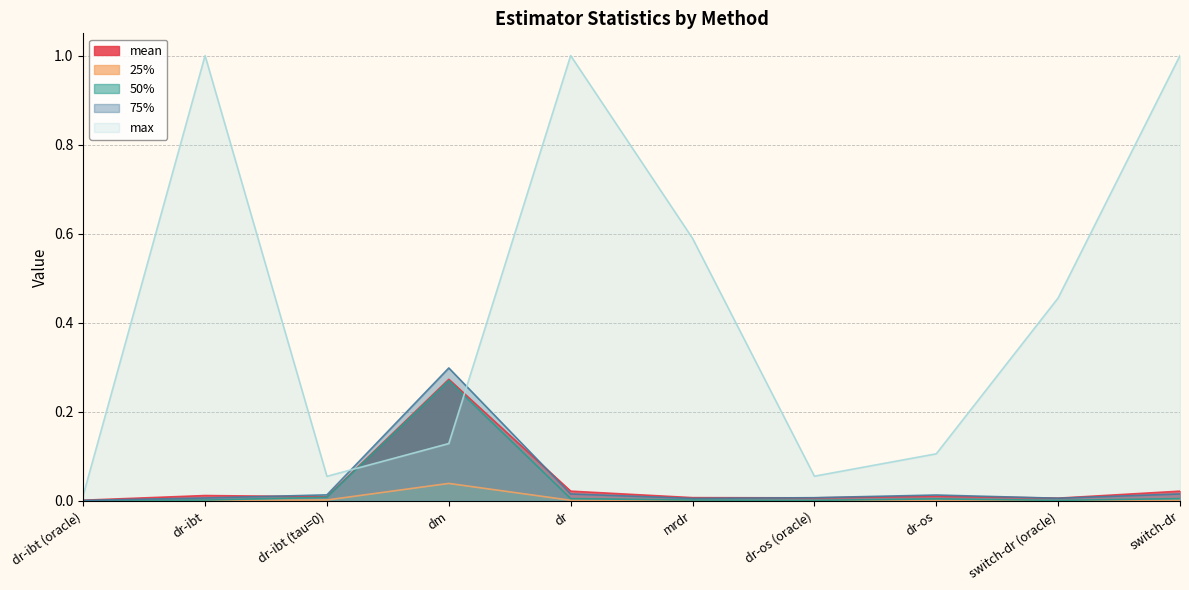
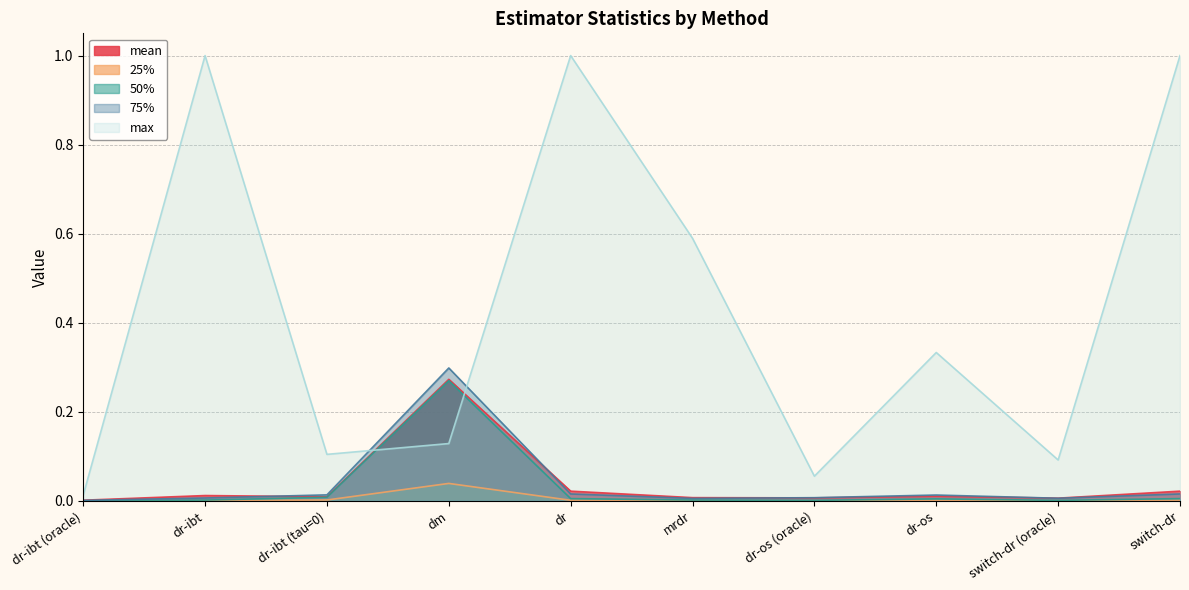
max, dr-ibt (tau=0): 0.06 -> 0.10
max, dr-os: 0.11 -> 0.33
max, switch-dr (oracle): 0.46 -> 0.09
